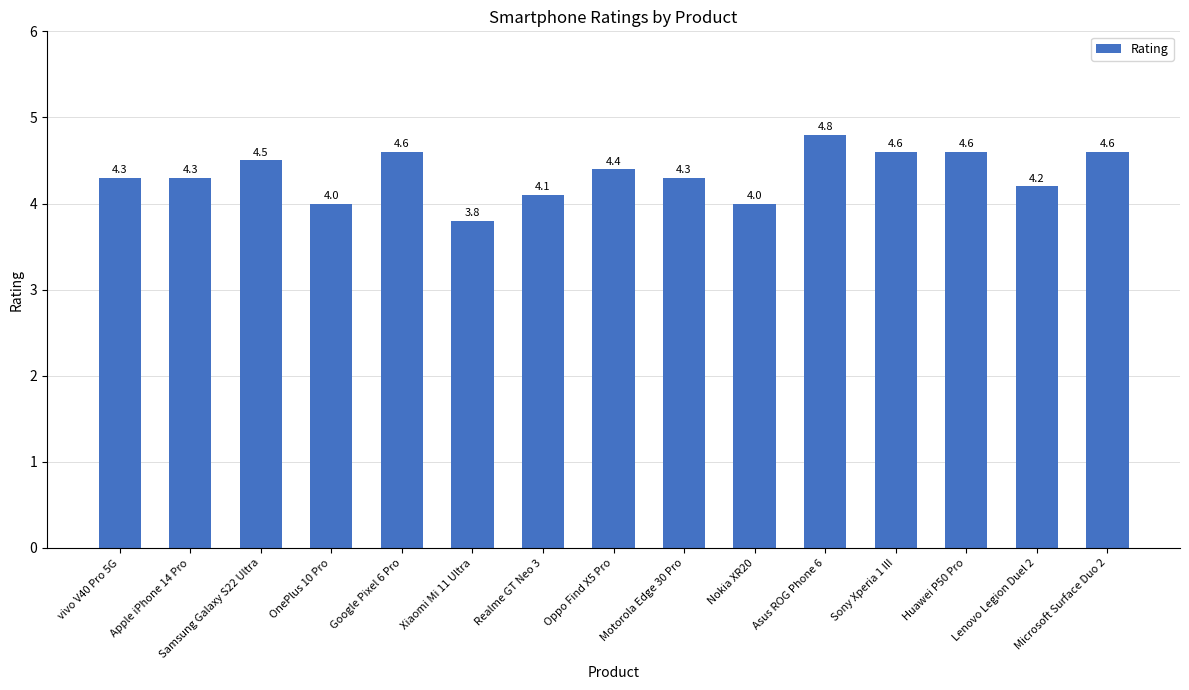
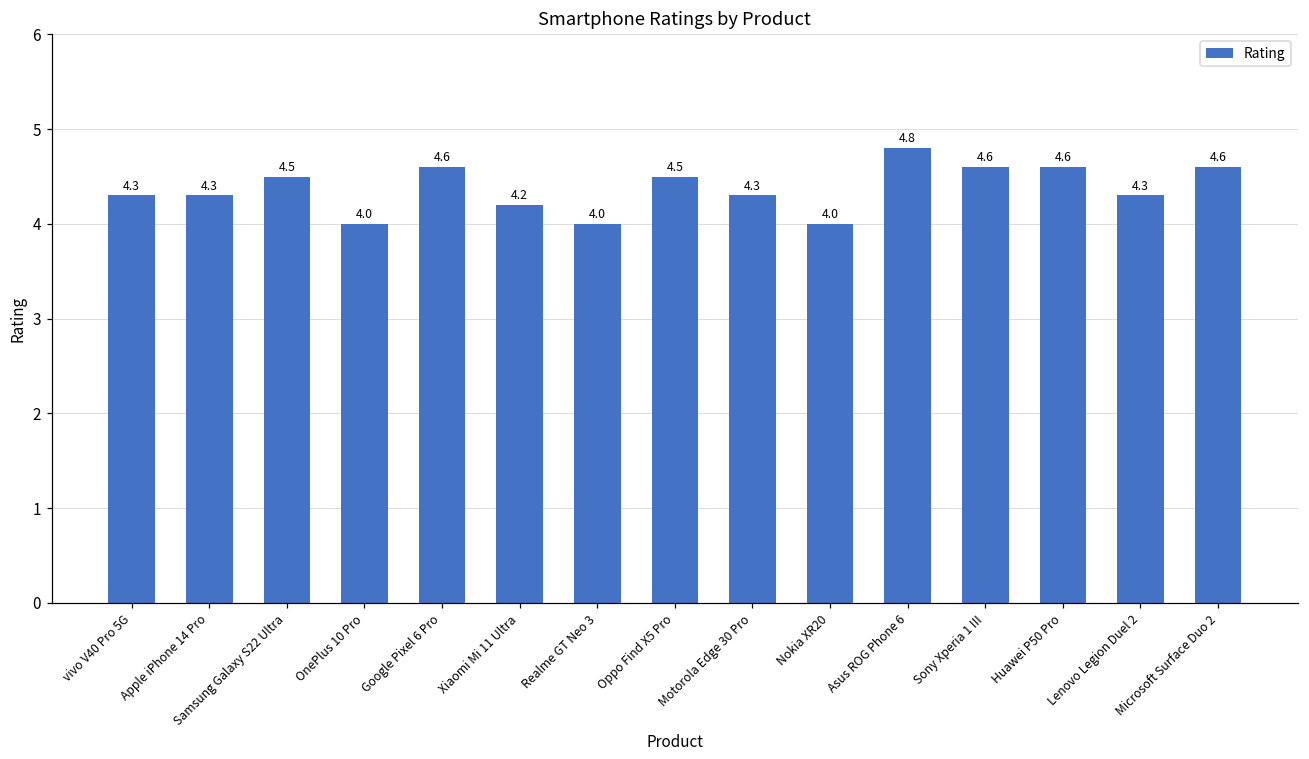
Xiaomi Mi 11 Ultra: 3.8 -> 4.2
Realme GT Neo 3: 4.1 -> 4.0
Oppo Find X5 Pro: 4.4 -> 4.5
Lenovo Legion Duel 2: 4.2 -> 4.3
